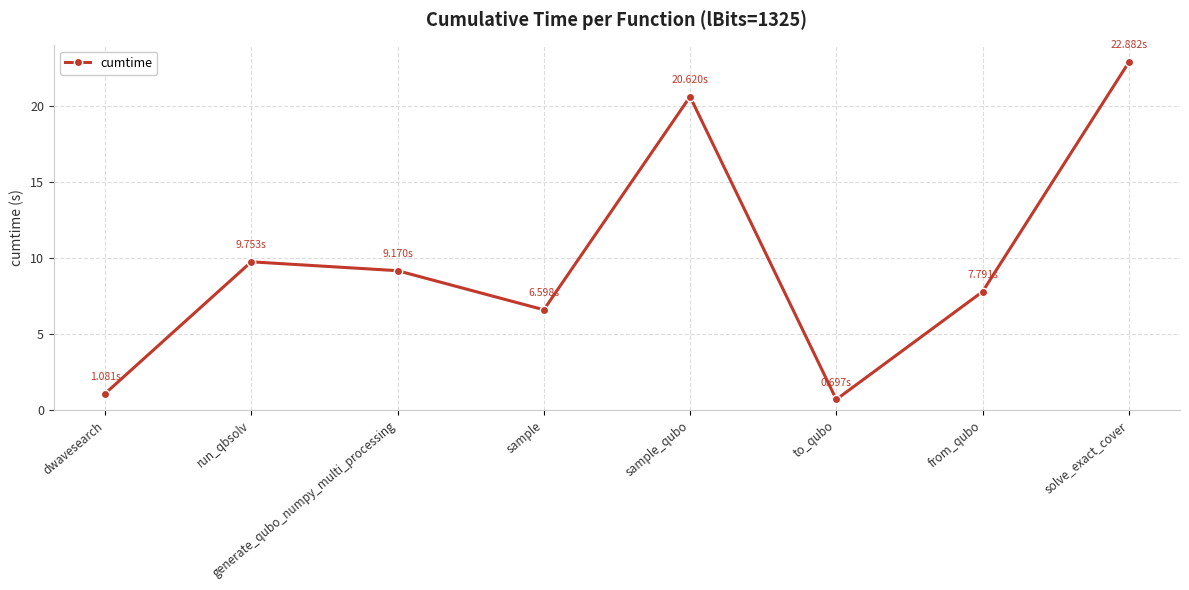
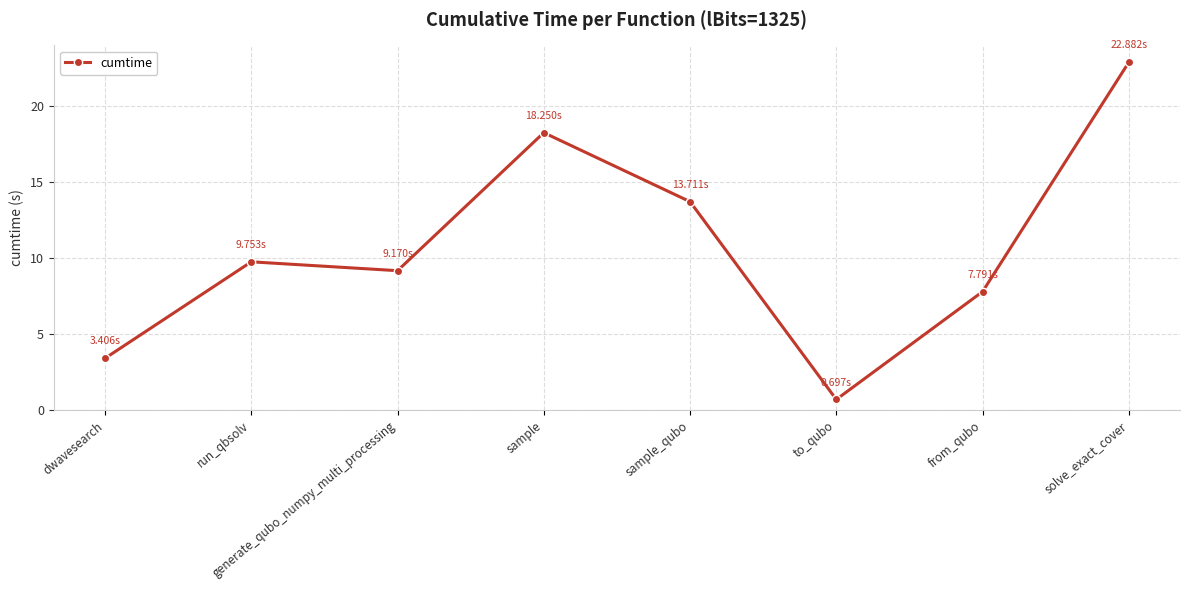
dwavesearch: 1.081s -> 3.406s
sample: 6.598s -> 18.250s
sample_qubo: 20.620s -> 13.711s
